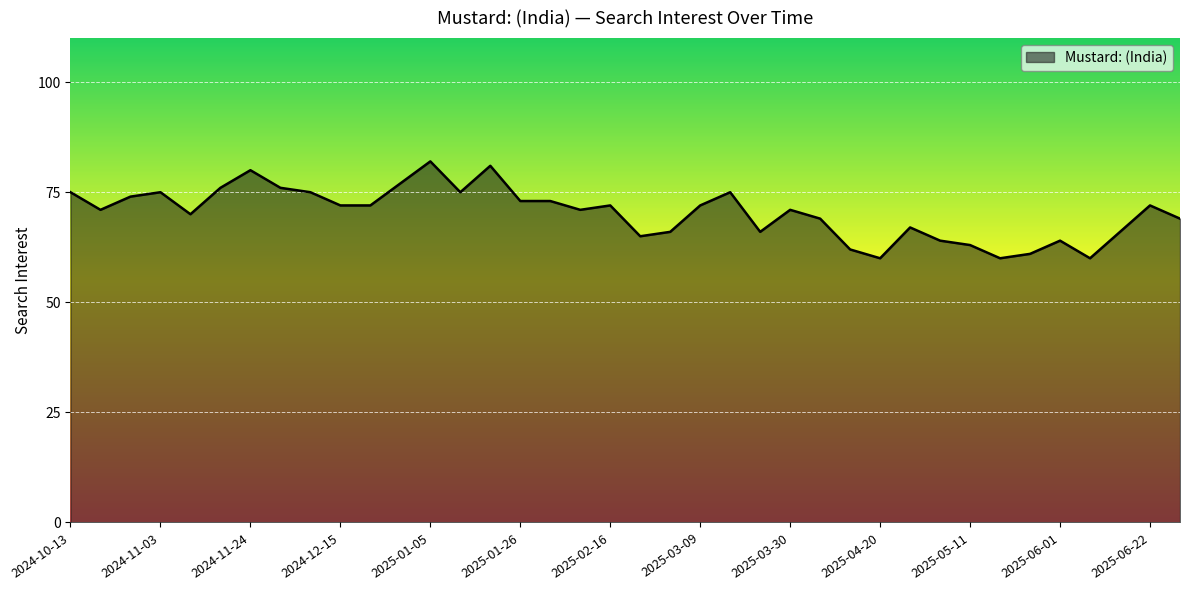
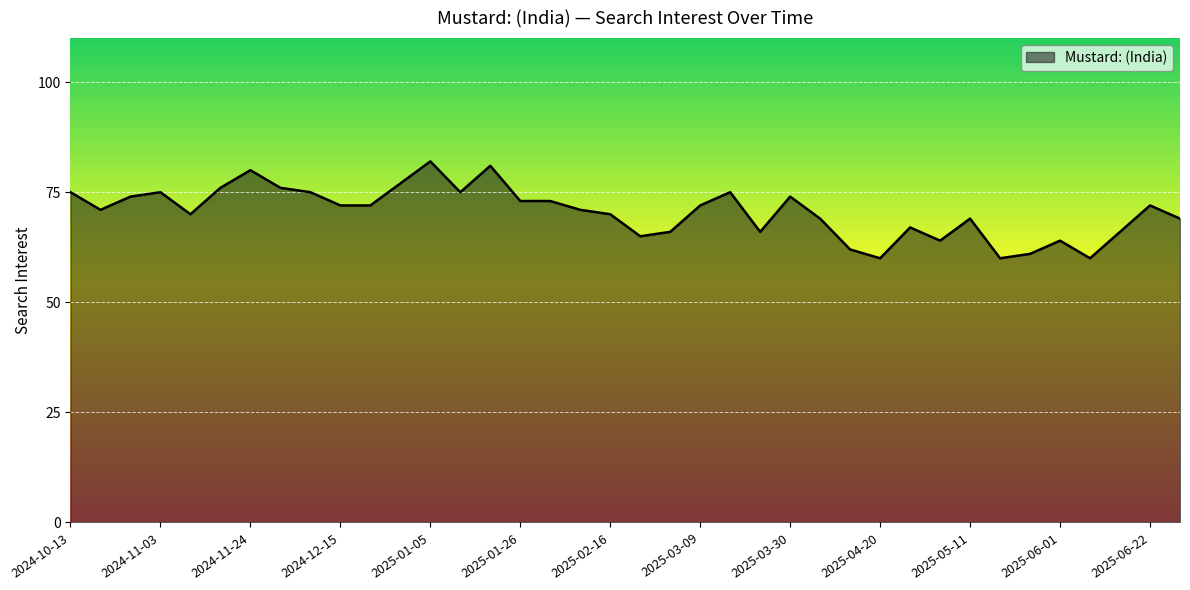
2025-02-16: 72 -> 70
2025-03-30: 71 -> 74
2025-05-11: 63 -> 69
